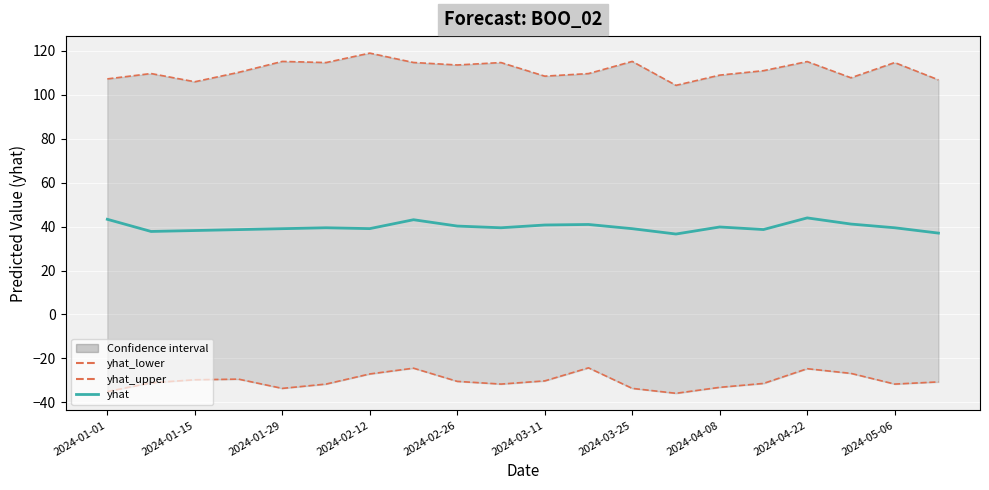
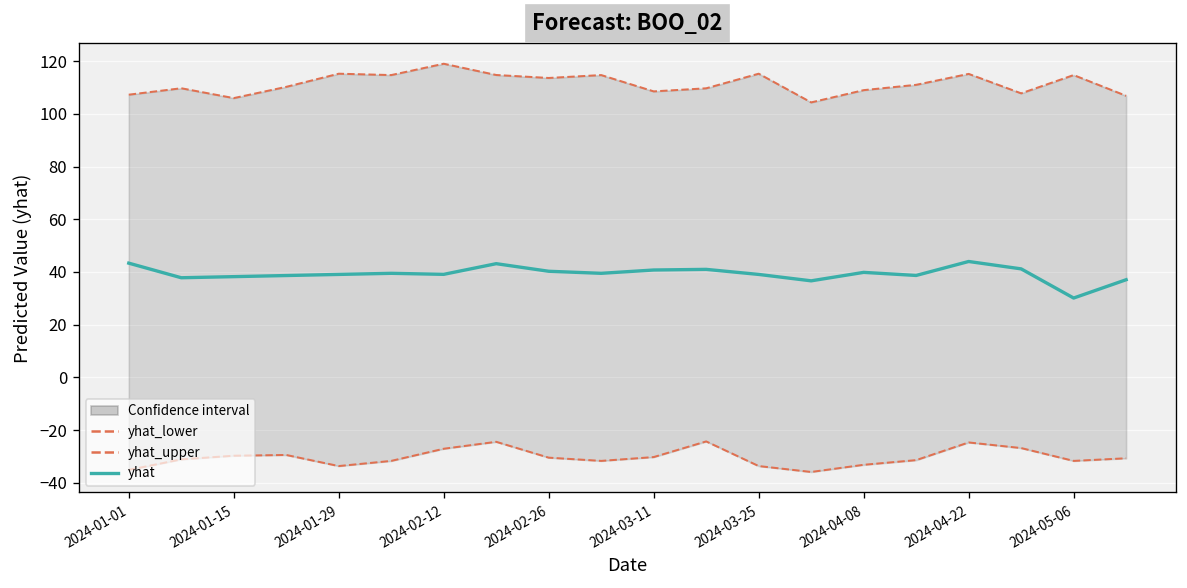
yhat, 2024-05-06: 39 -> 30
